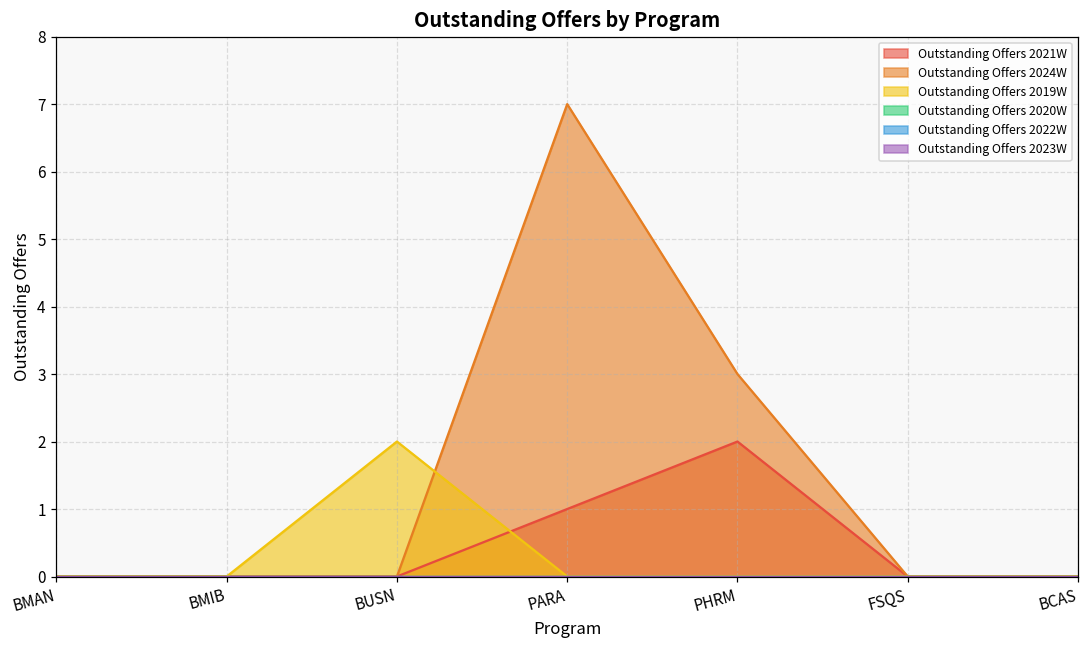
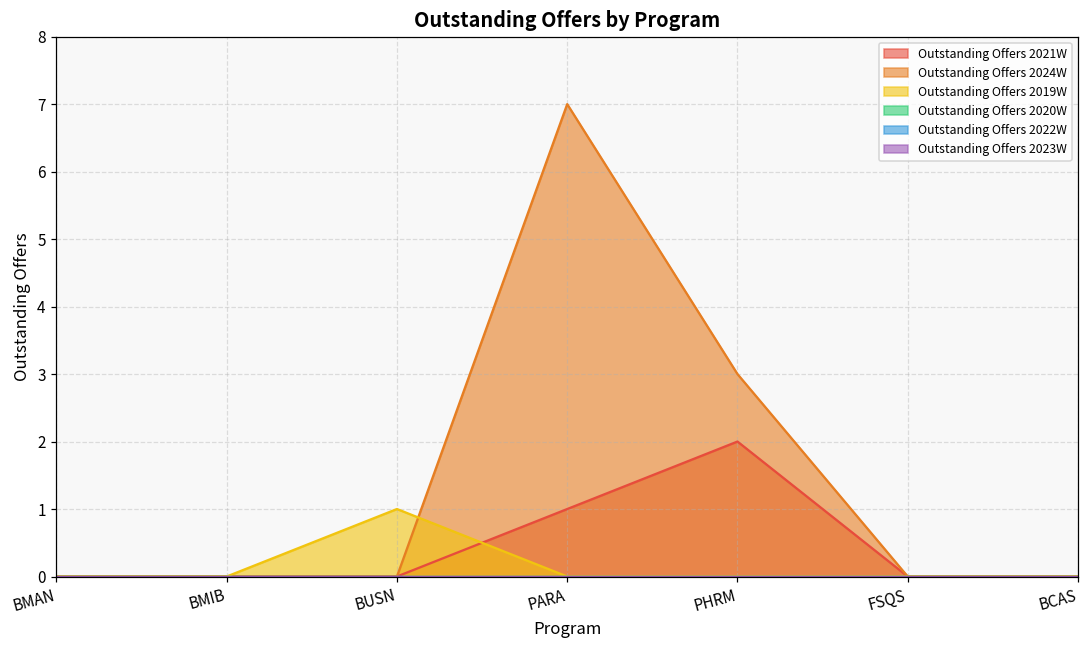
Outstanding Offers 2019W, BUSN: 2 -> 1
